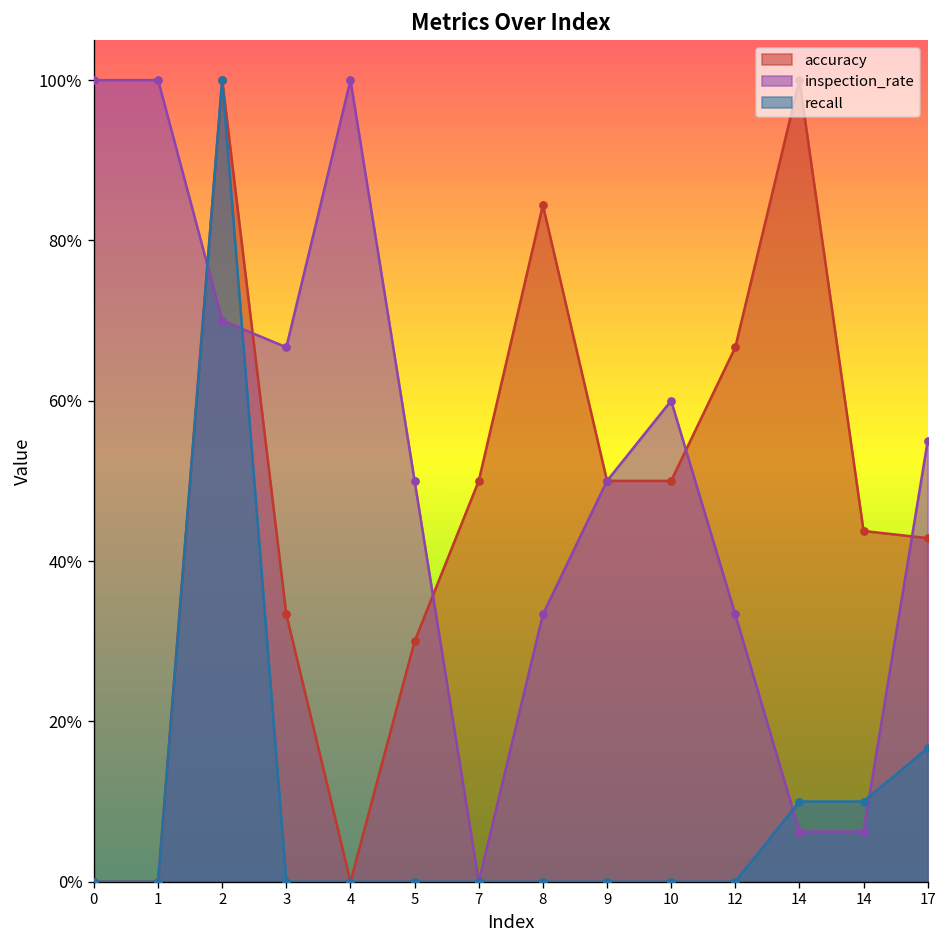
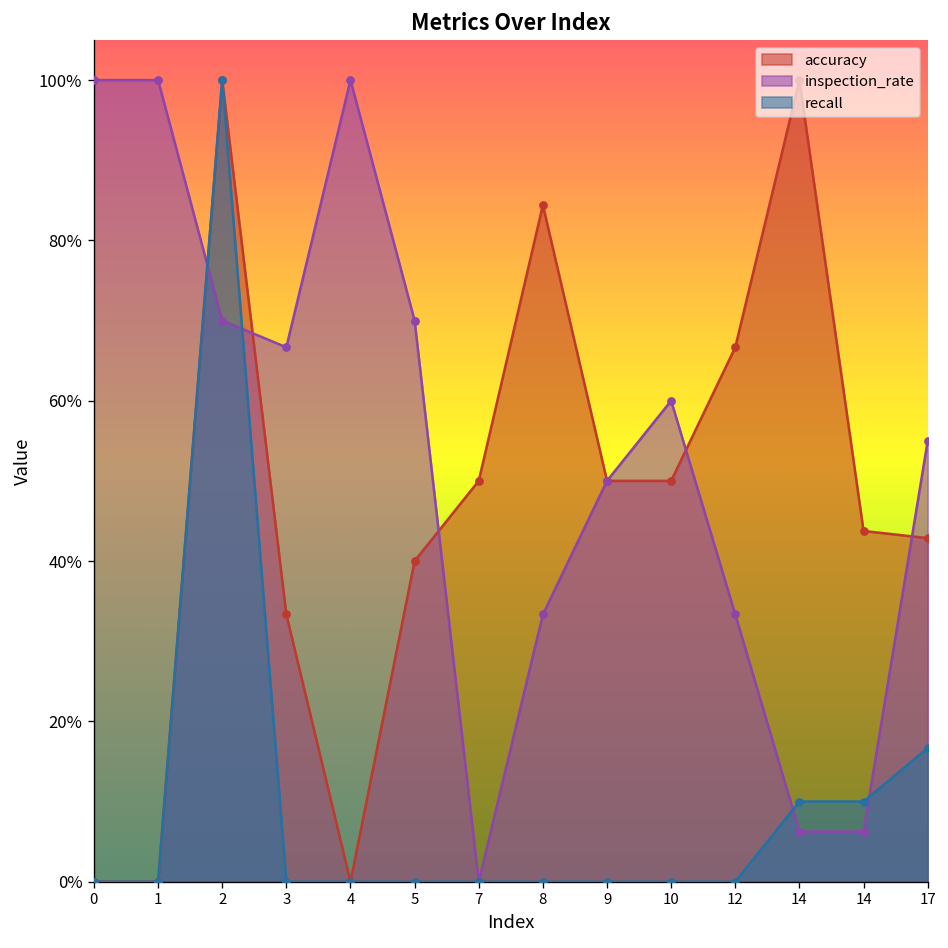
accuracy, 5: 30% -> 40%
inspection_rate, 5: 50% -> 70%
